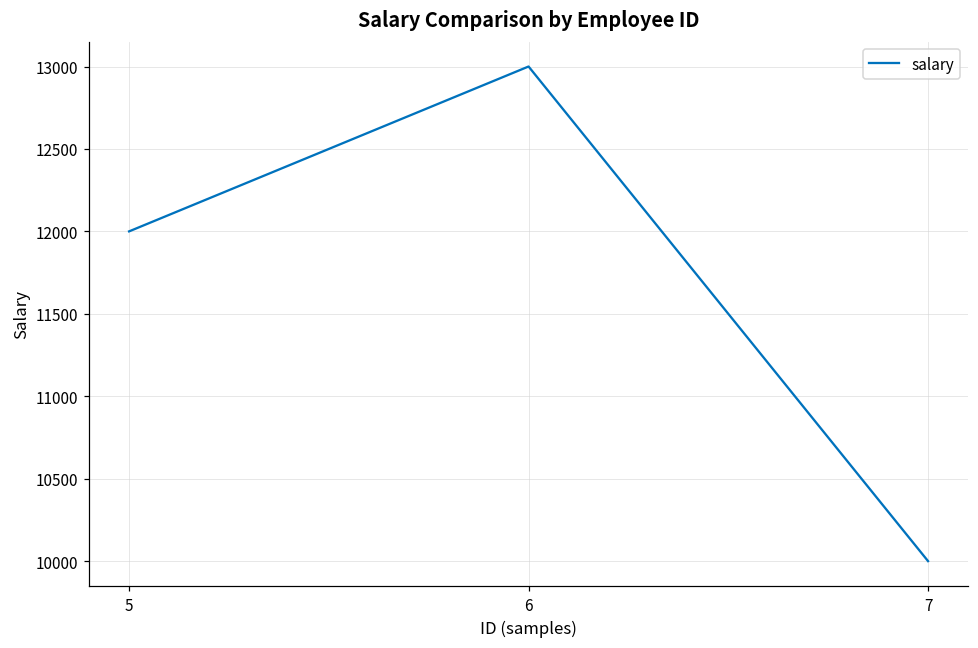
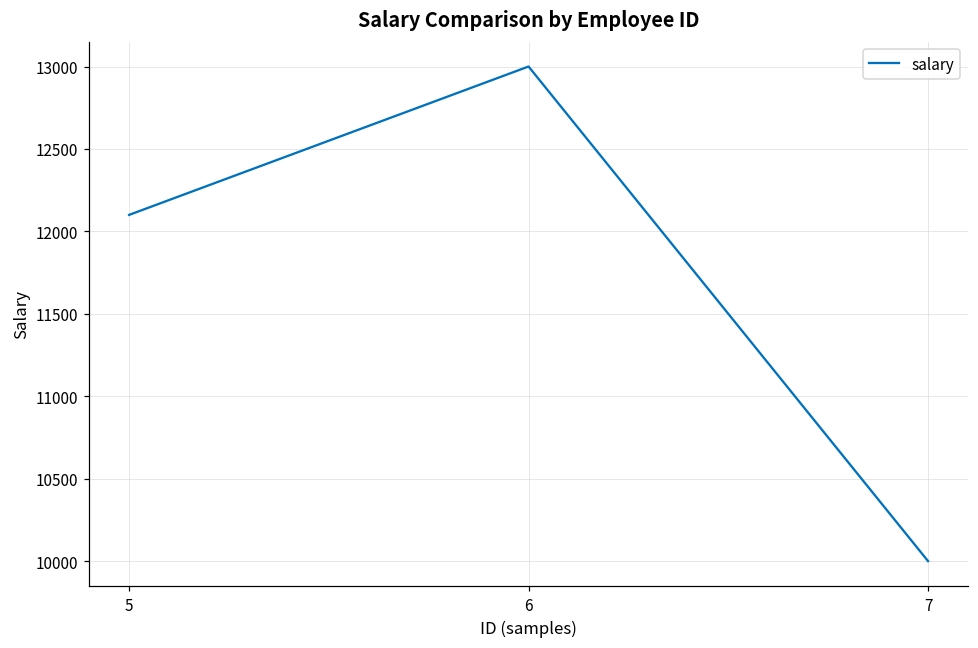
5: 12000 -> 12100
